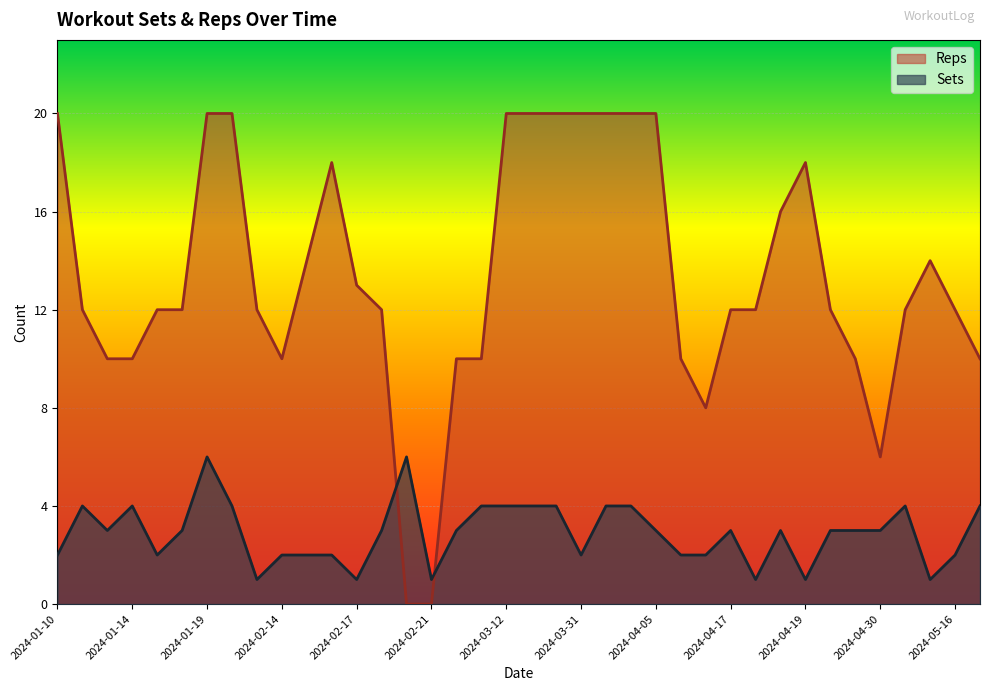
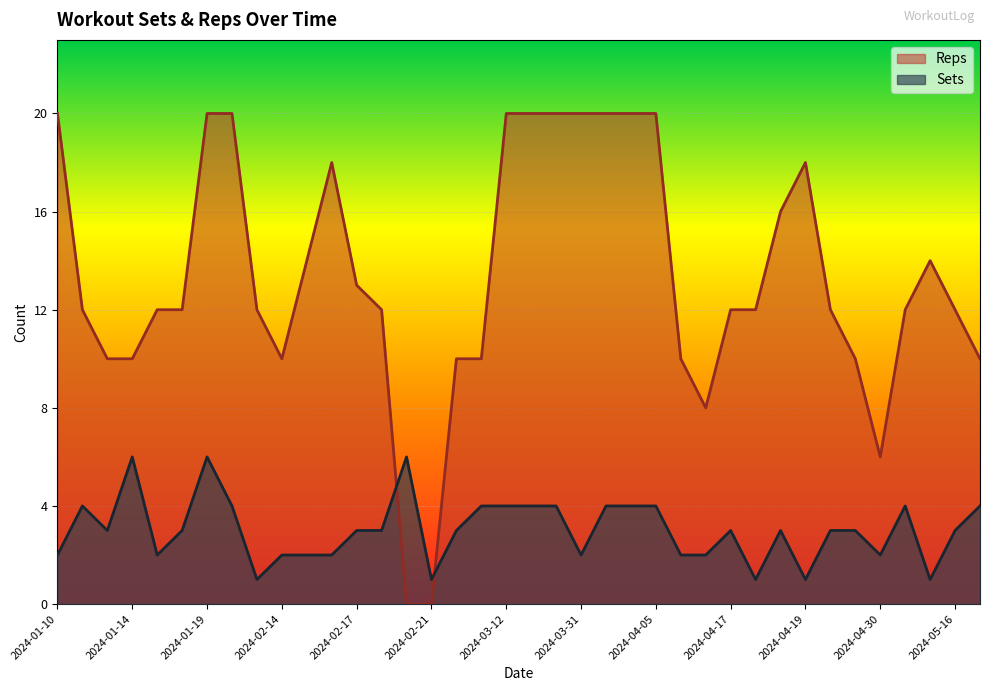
Sets, 2024-01-14: 4 -> 6
Sets, 2024-02-17: 1 -> 3
Sets, 2024-04-05: 3 -> 4
Sets, 2024-04-30: 3 -> 2
Sets, 2024-05-16: 2 -> 3
